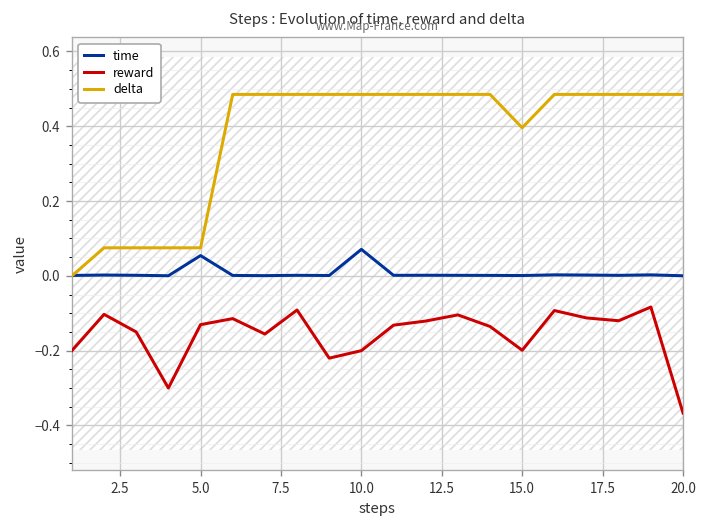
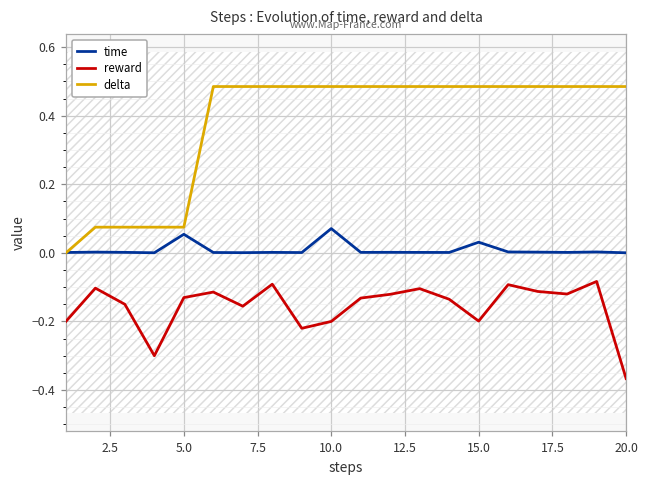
time, 15.0: 0.00 -> 0.03
delta, 15.0: 0.40 -> 0.49
